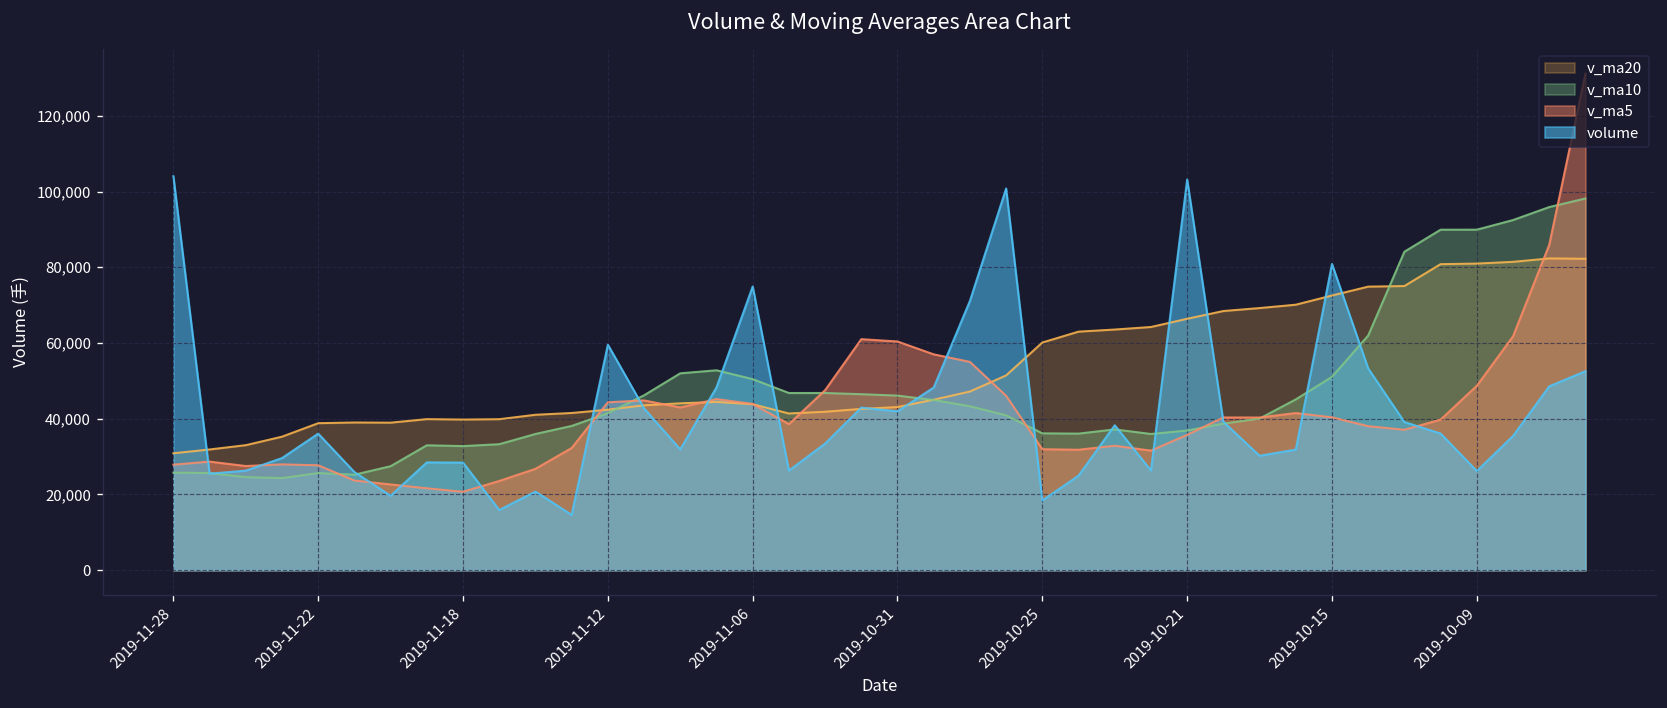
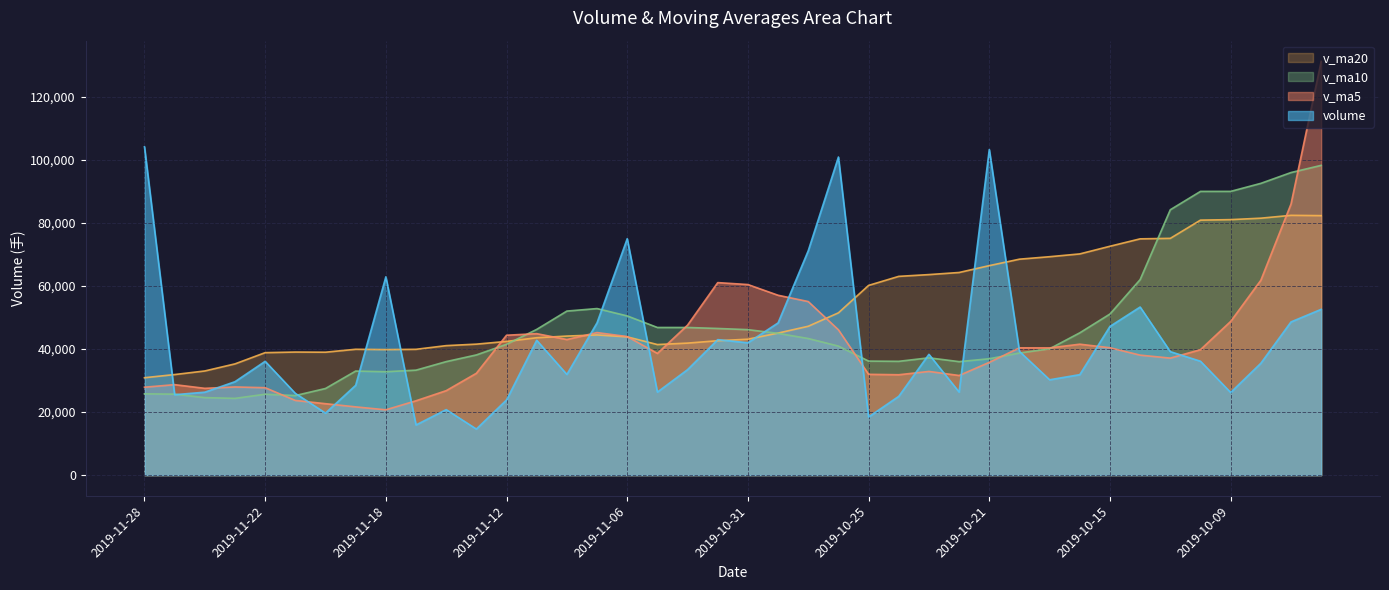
volume, 2019-11-18: 28,000 -> 63,000
volume, 2019-11-12: 60,000 -> 24,000
volume, 2019-10-15: 81,000 -> 47,000
